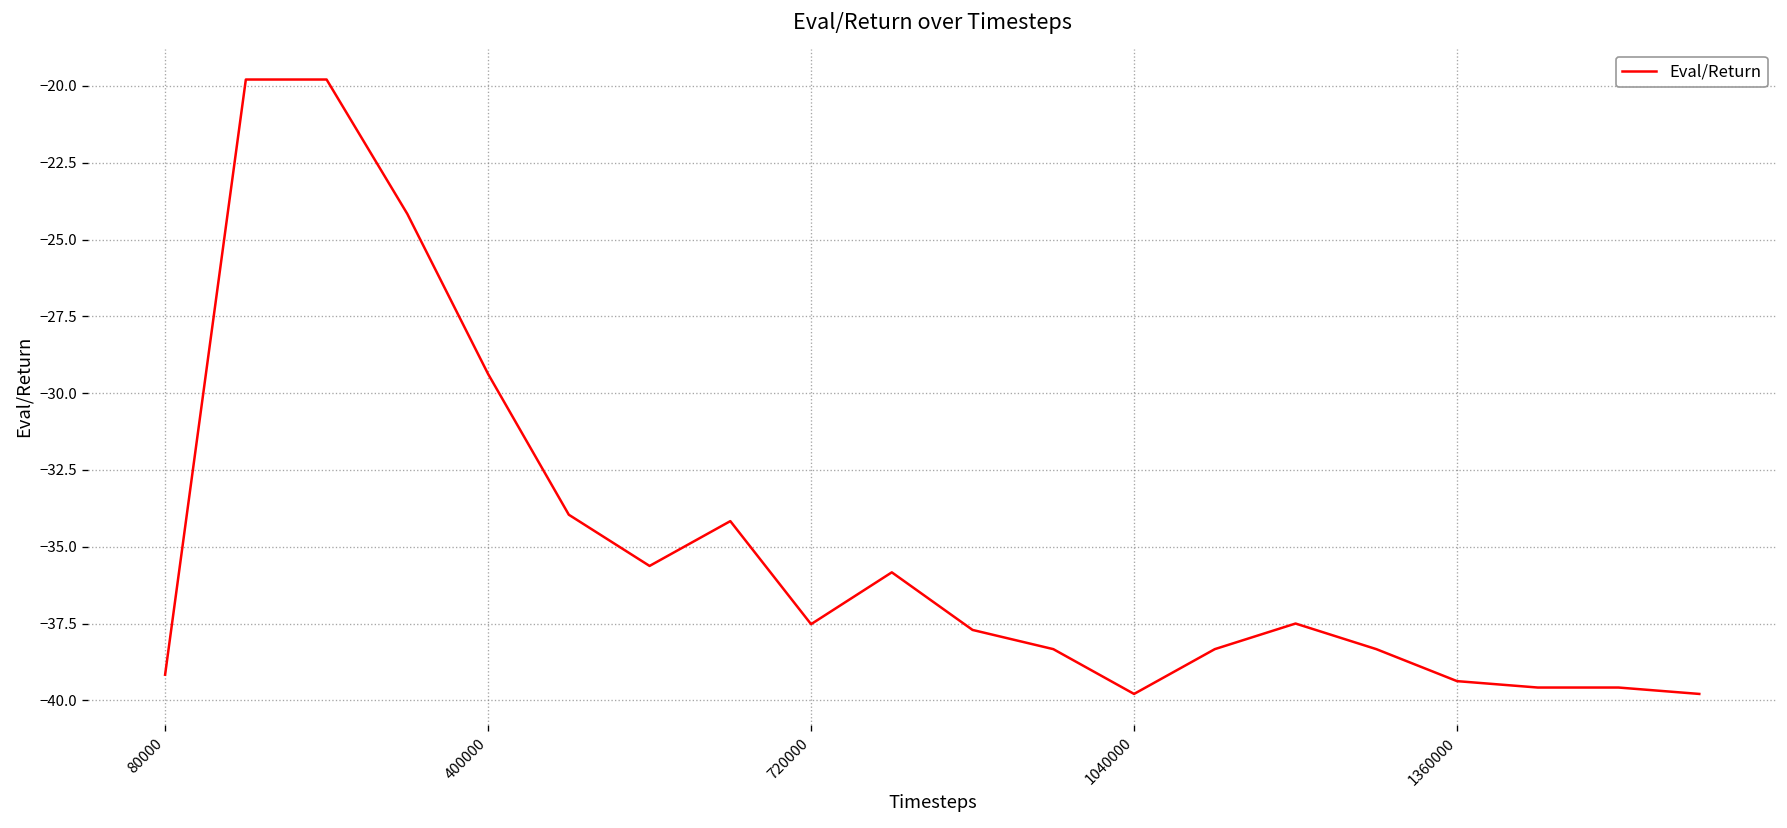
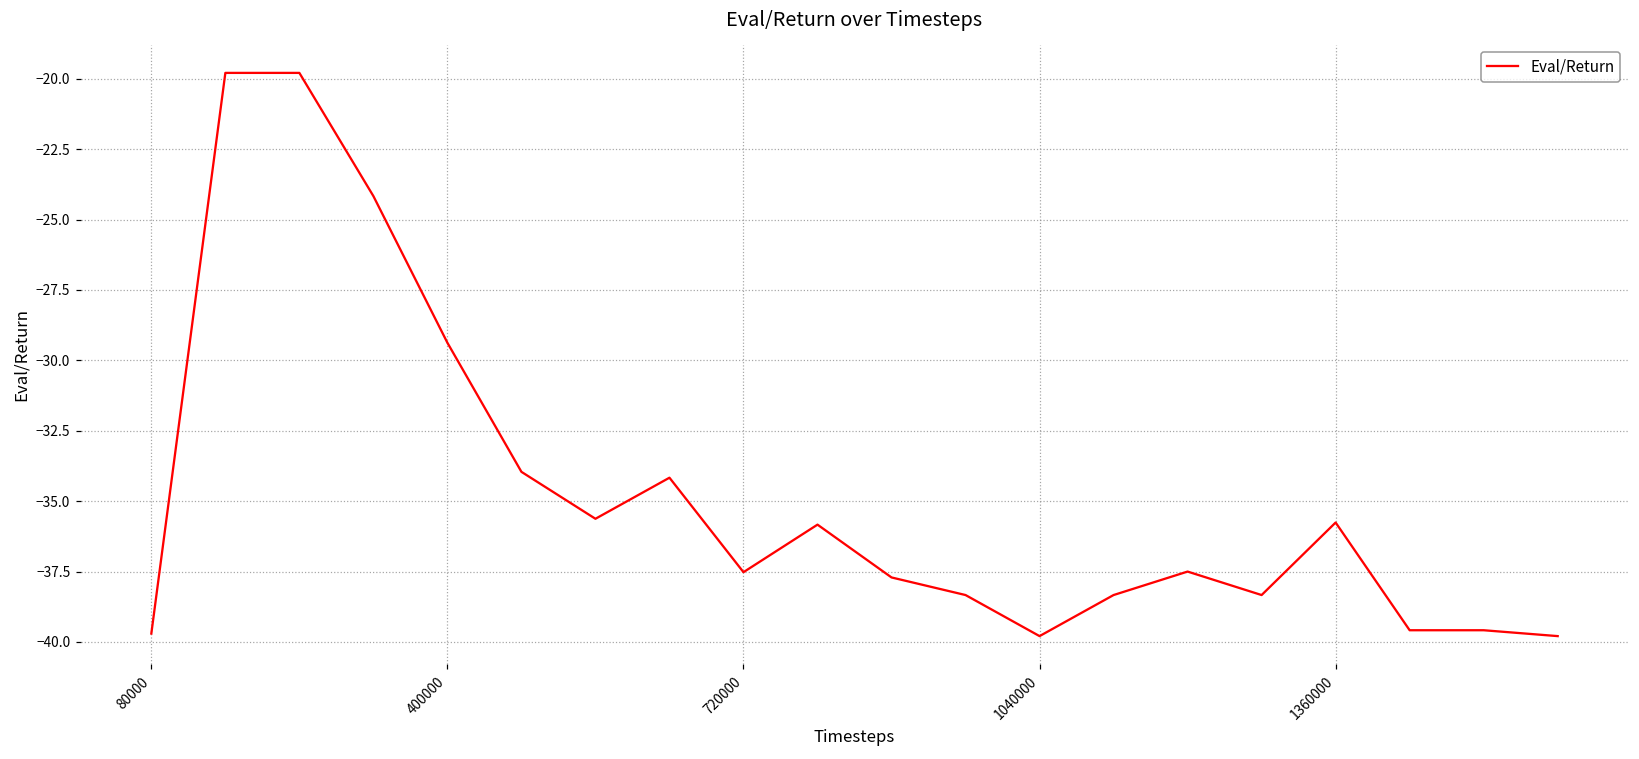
80000: -39.2 -> -39.7
1360000: -39.4 -> -35.8
